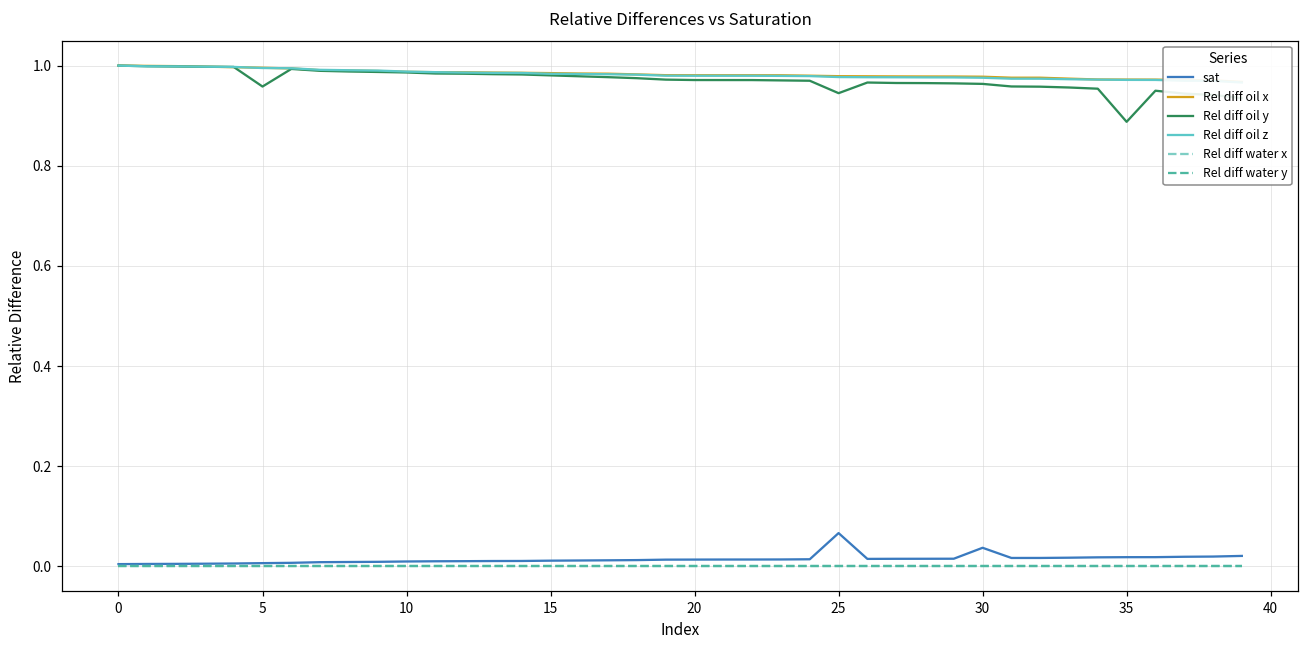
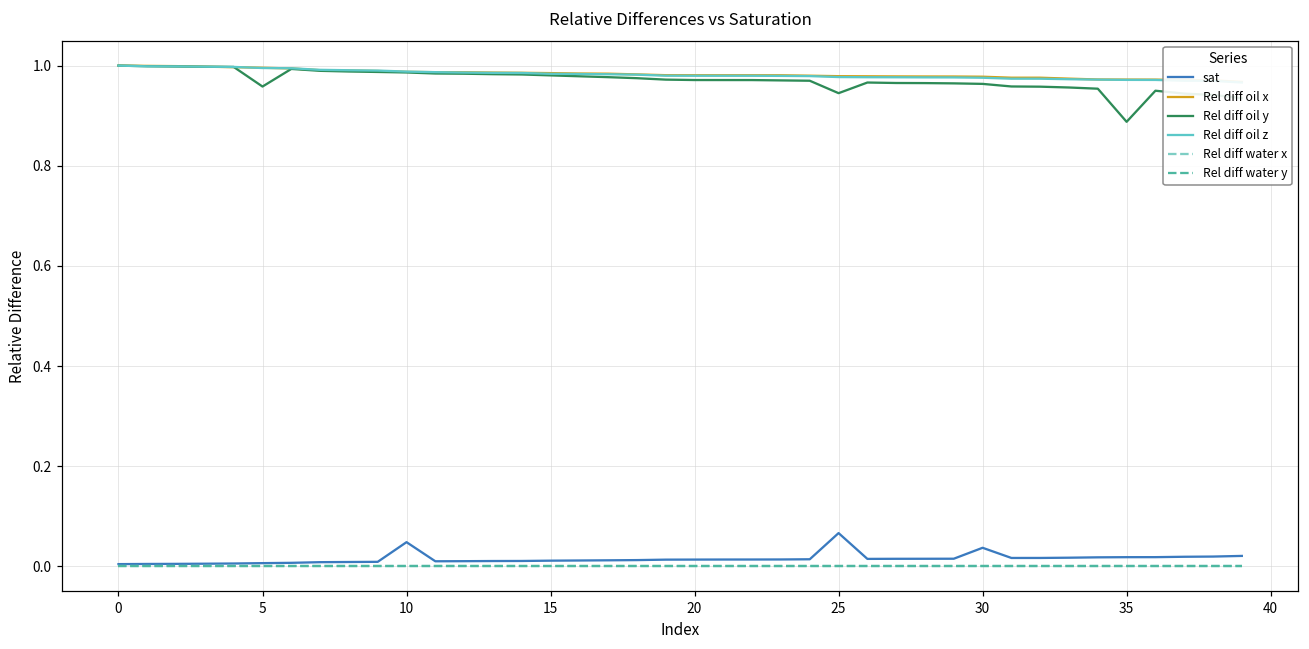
sat, 10: 0.01 -> 0.05
